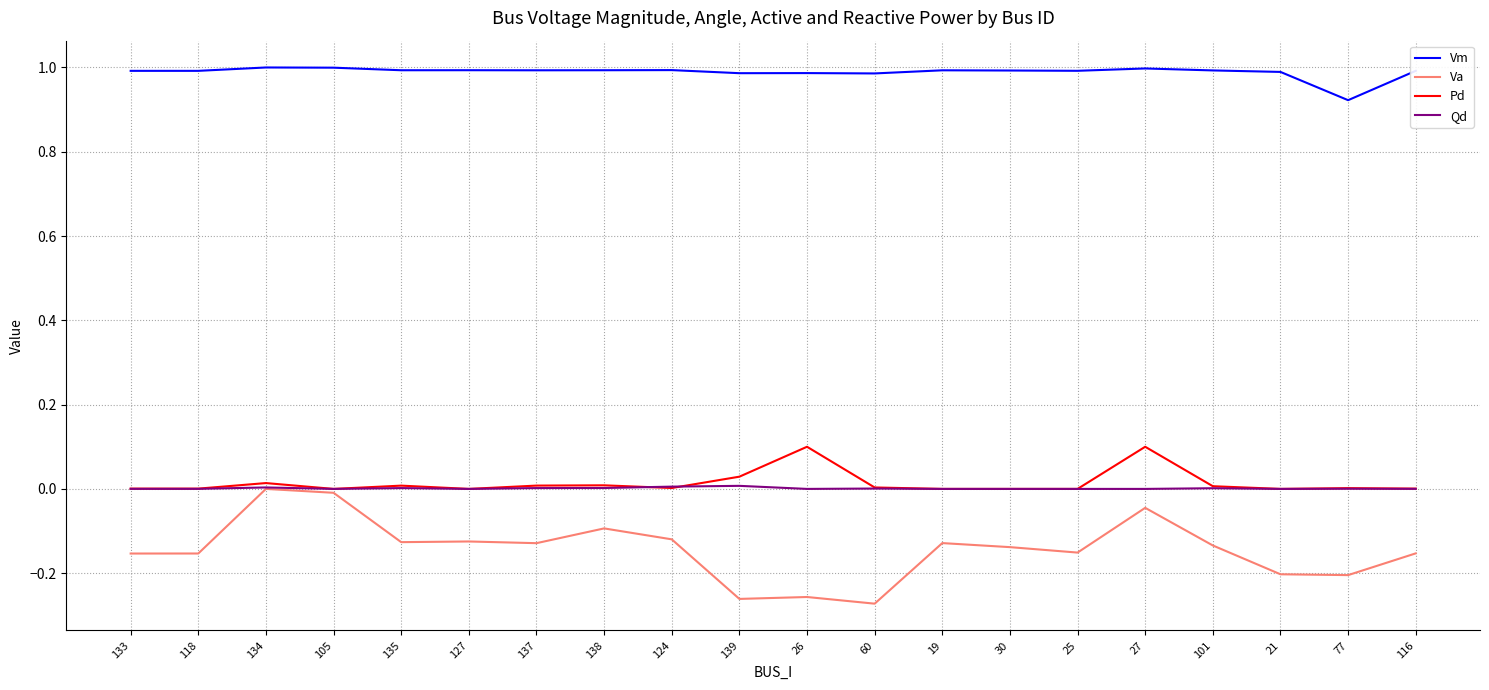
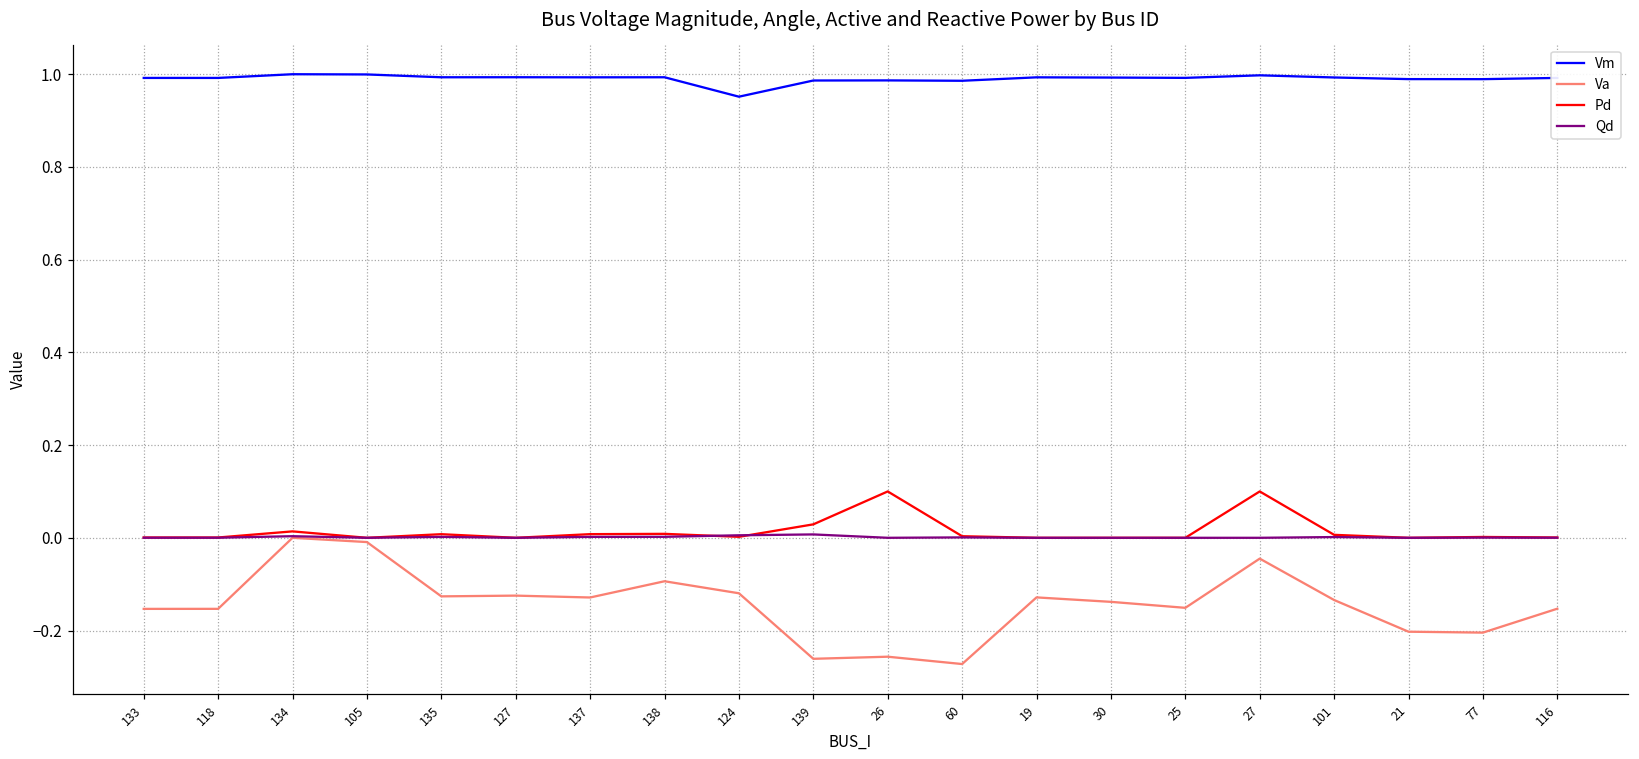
Vm, 124: 0.99 -> 0.95
Vm, 77: 0.92 -> 0.99
